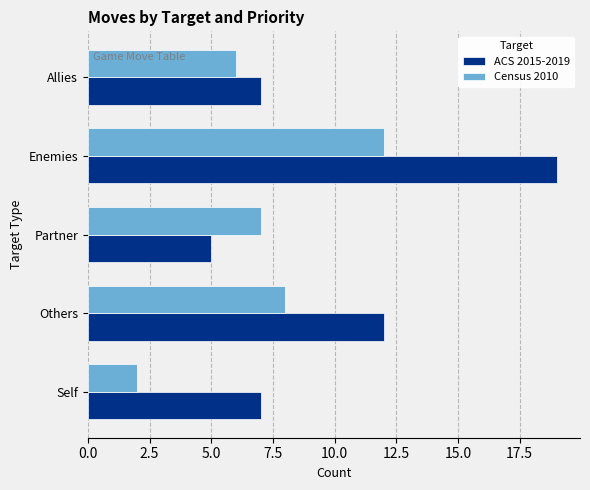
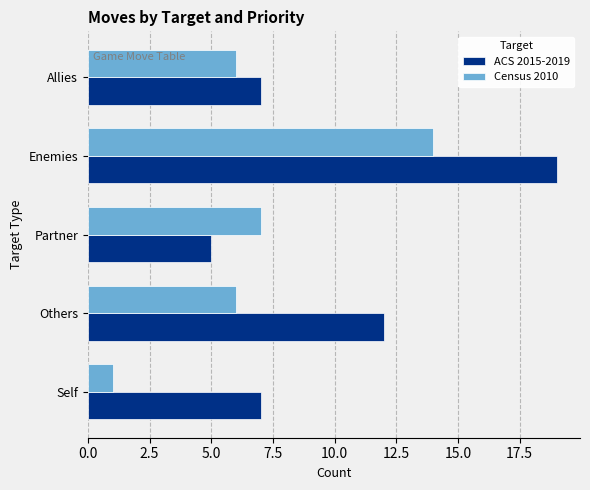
Census 2010, Enemies: 12 -> 14
Census 2010, Others: 8 -> 6
Census 2010, Self: 2 -> 1
